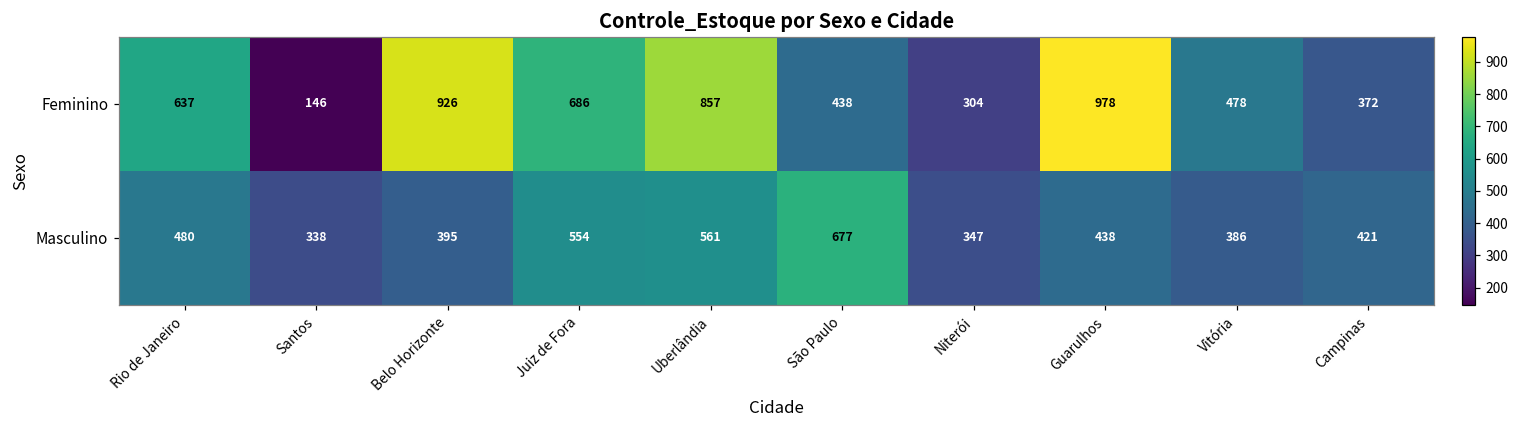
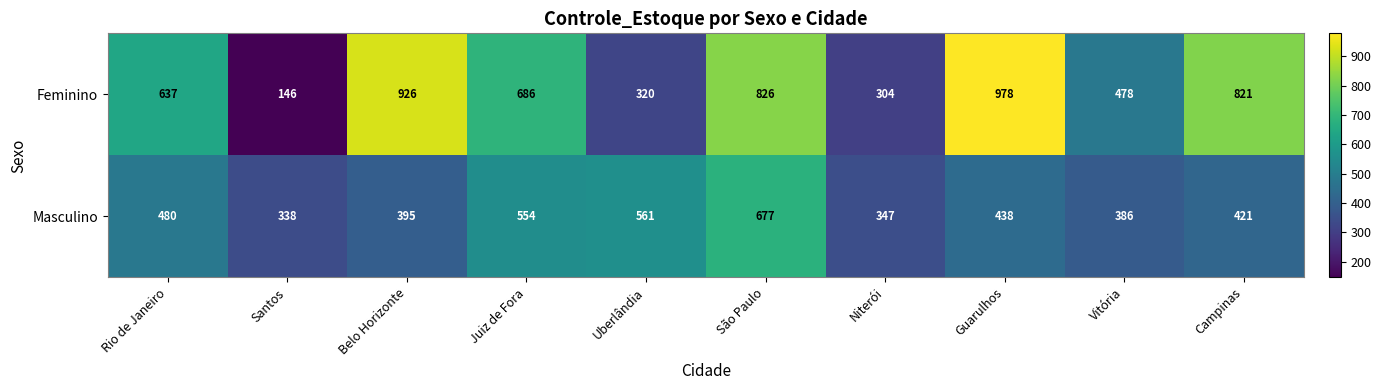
Feminino, Uberlândia: 857 -> 320
Feminino, São Paulo: 438 -> 826
Feminino, Campinas: 372 -> 821
